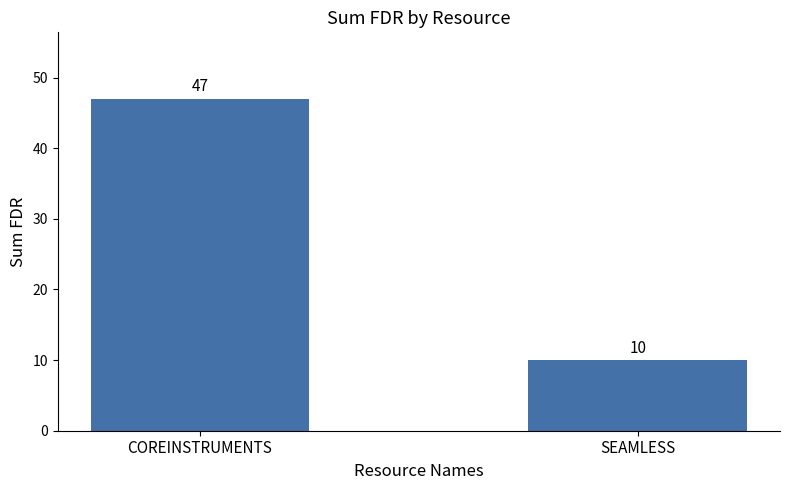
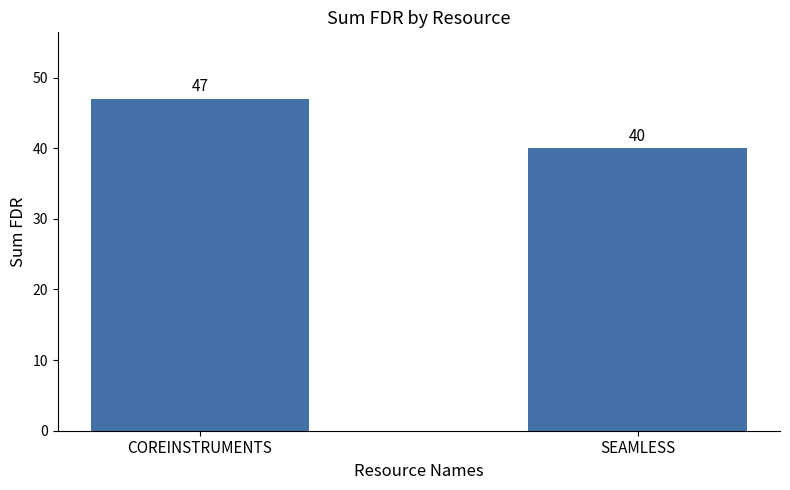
SEAMLESS: 10 -> 40
